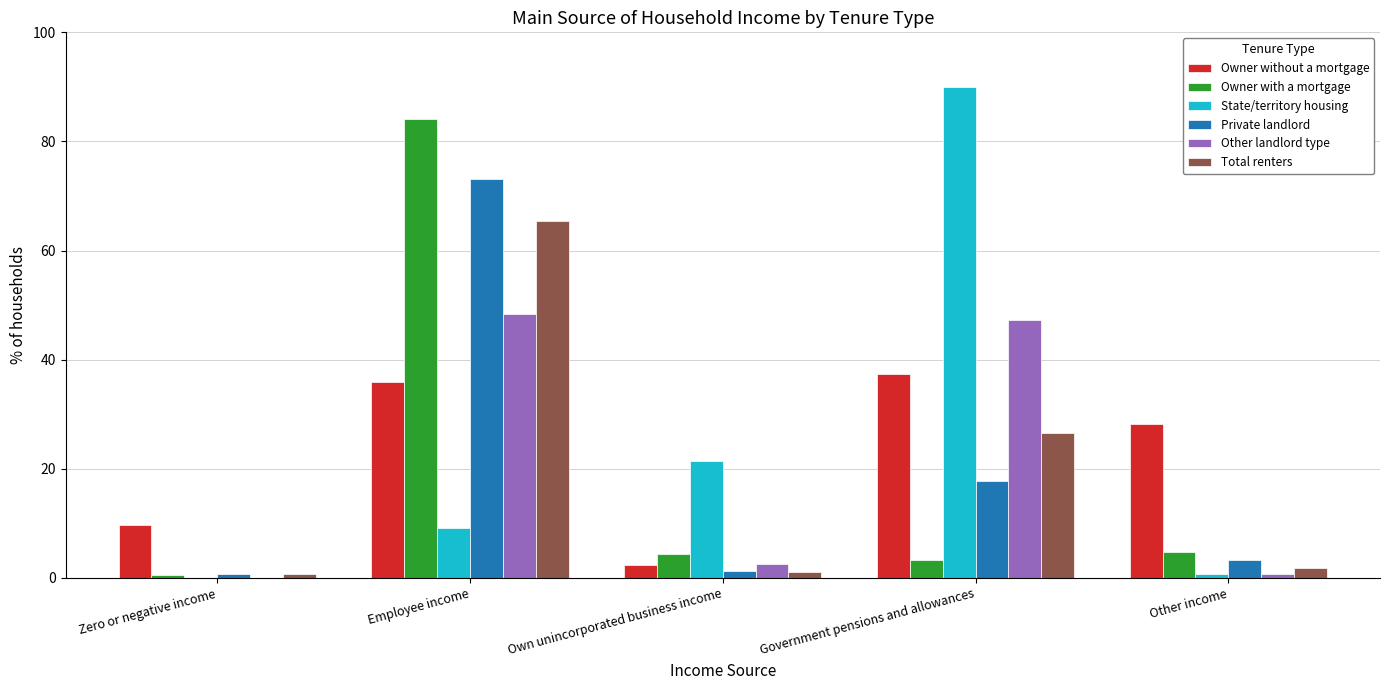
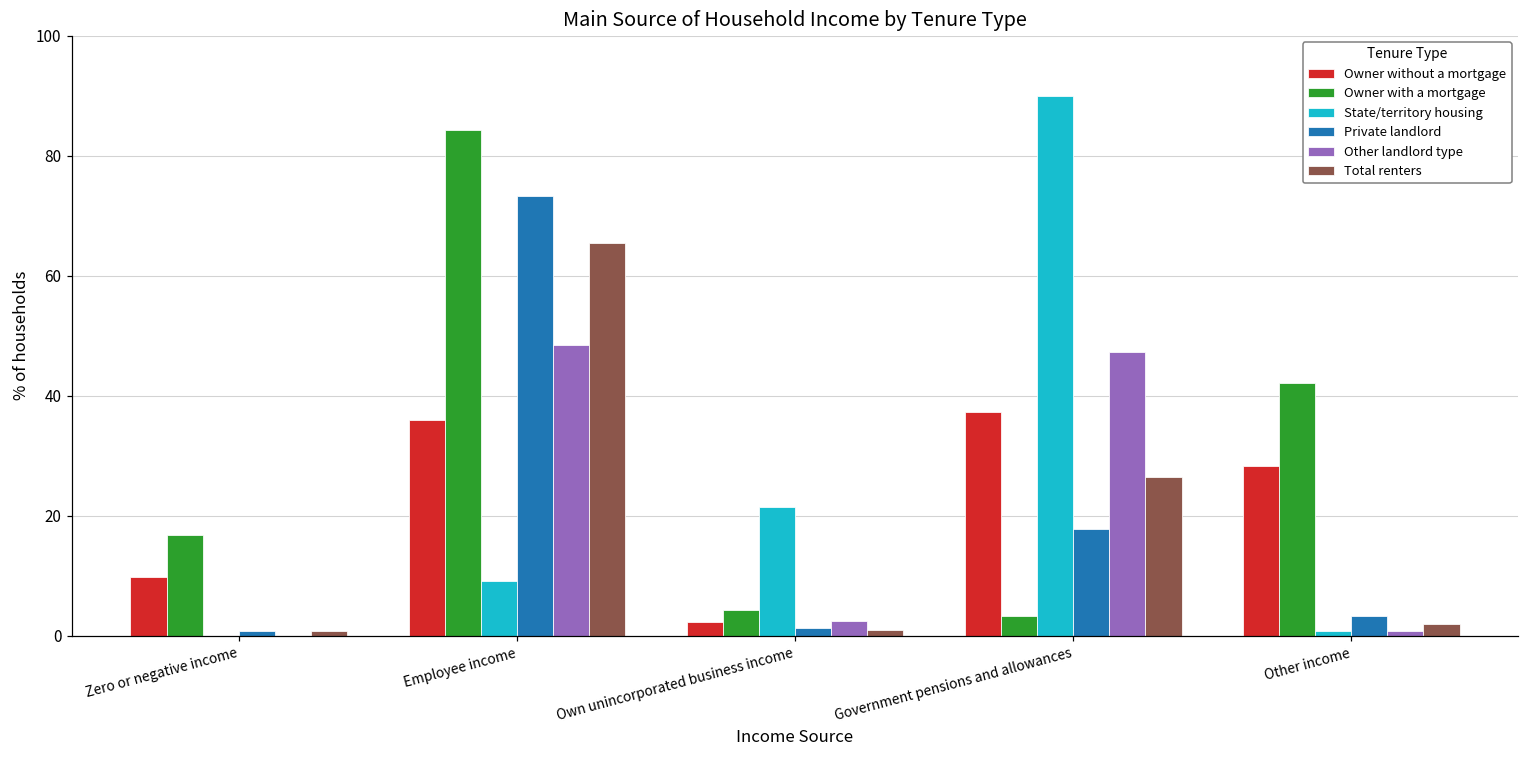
Owner with a mortgage, Zero or negative income: 1 -> 17
Owner with a mortgage, Other income: 5 -> 42
